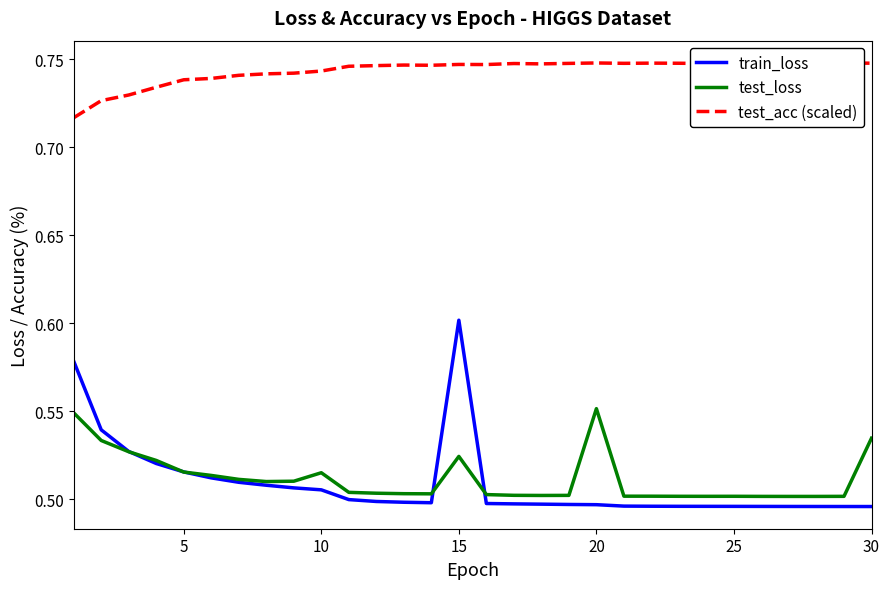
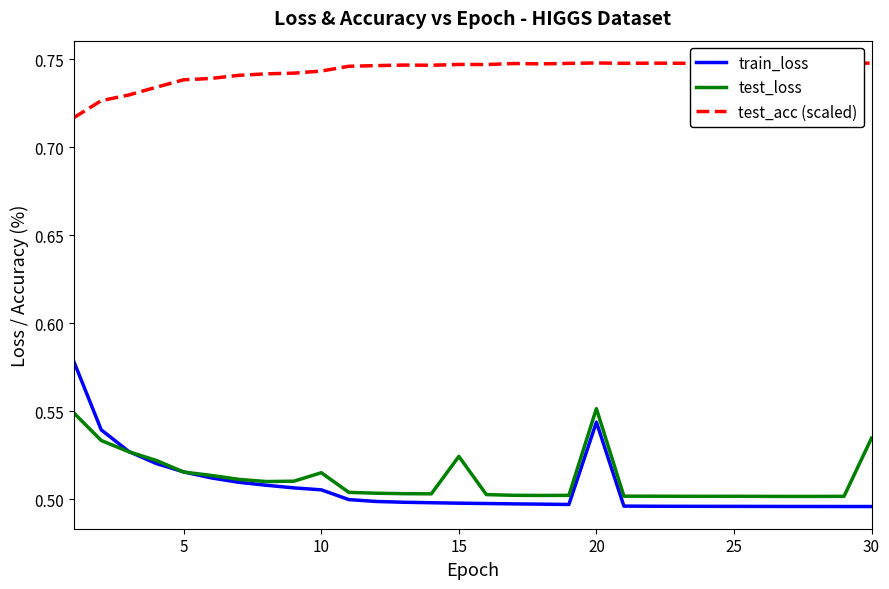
train_loss, 15: 0.602 -> 0.498
train_loss, 20: 0.497 -> 0.544
